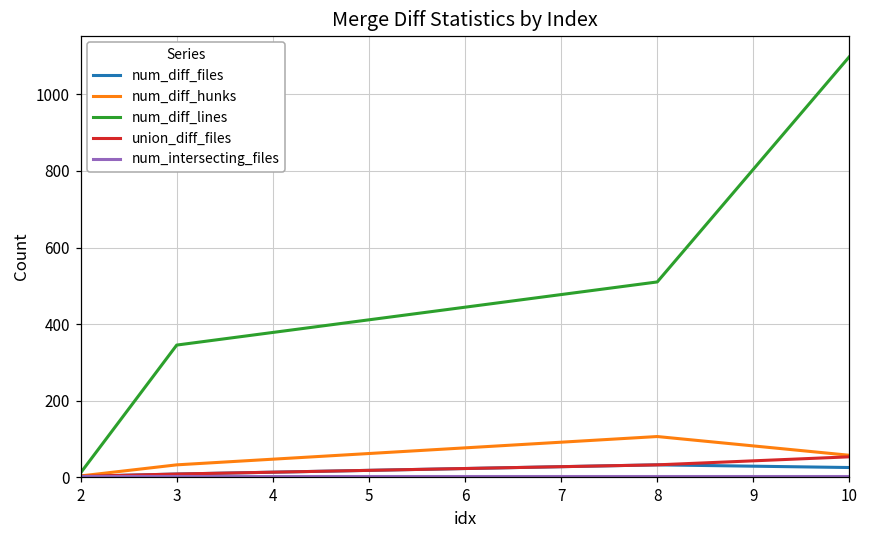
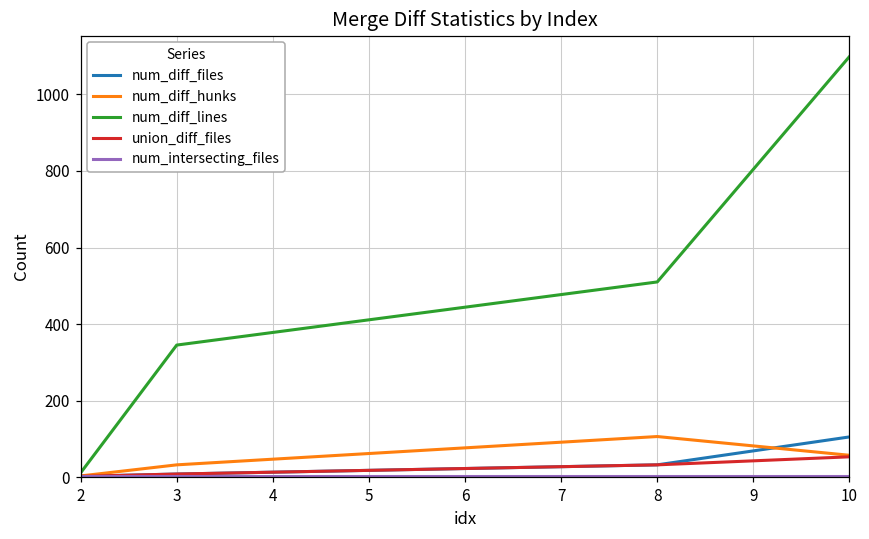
num_diff_files, 10: 30 -> 110
